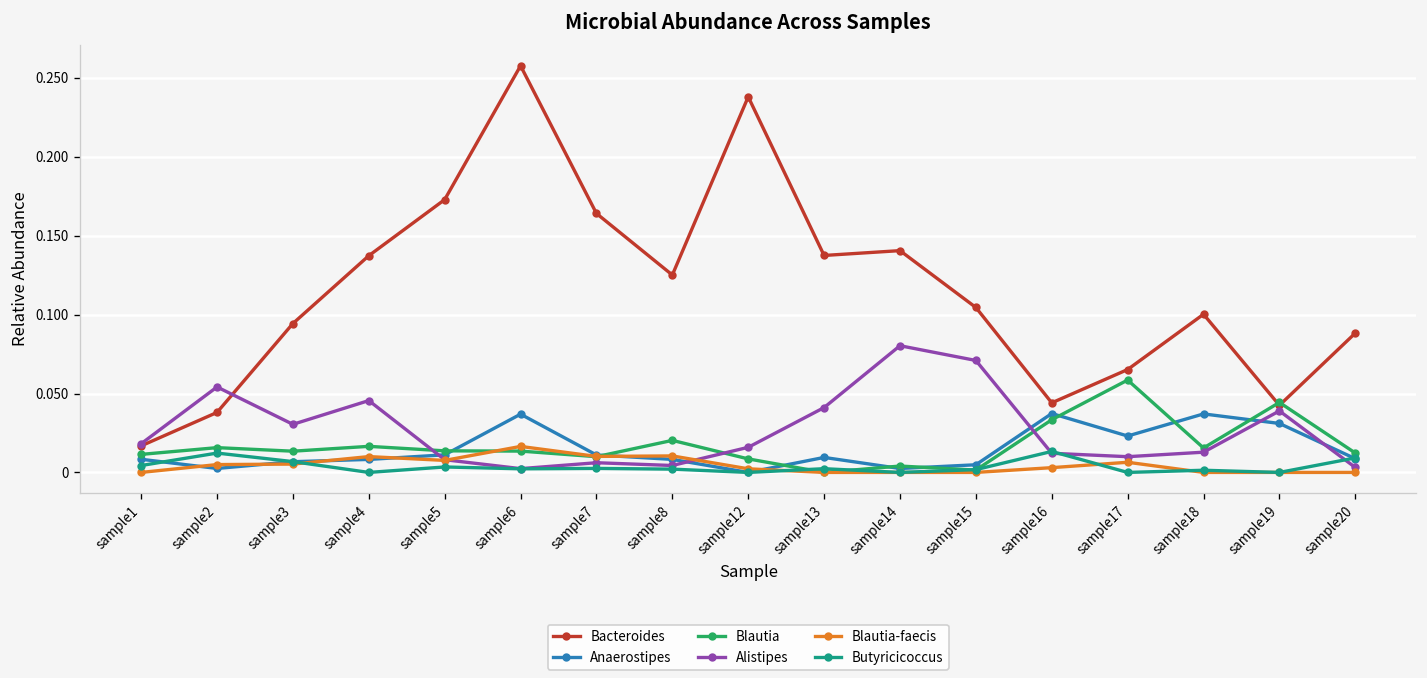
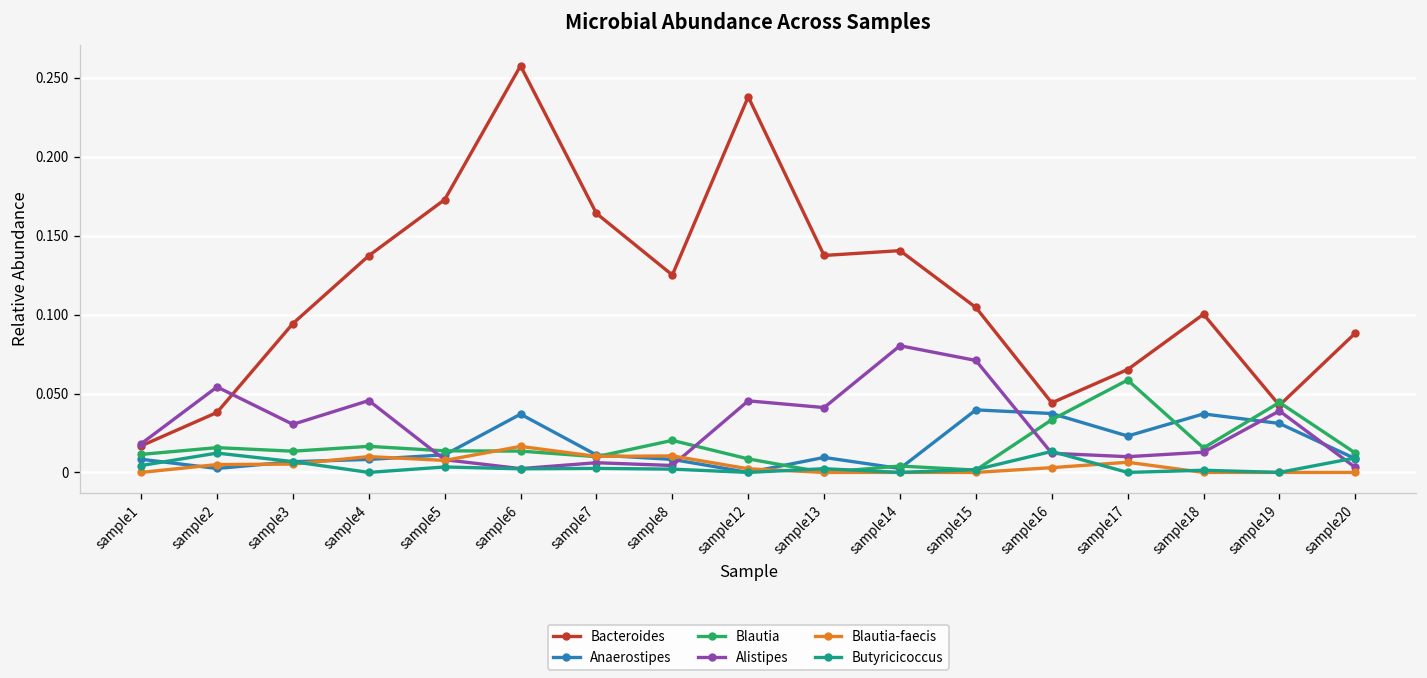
Alistipes, sample12: 0.016 -> 0.045
Anaerostipes, sample15: 0.005 -> 0.040
